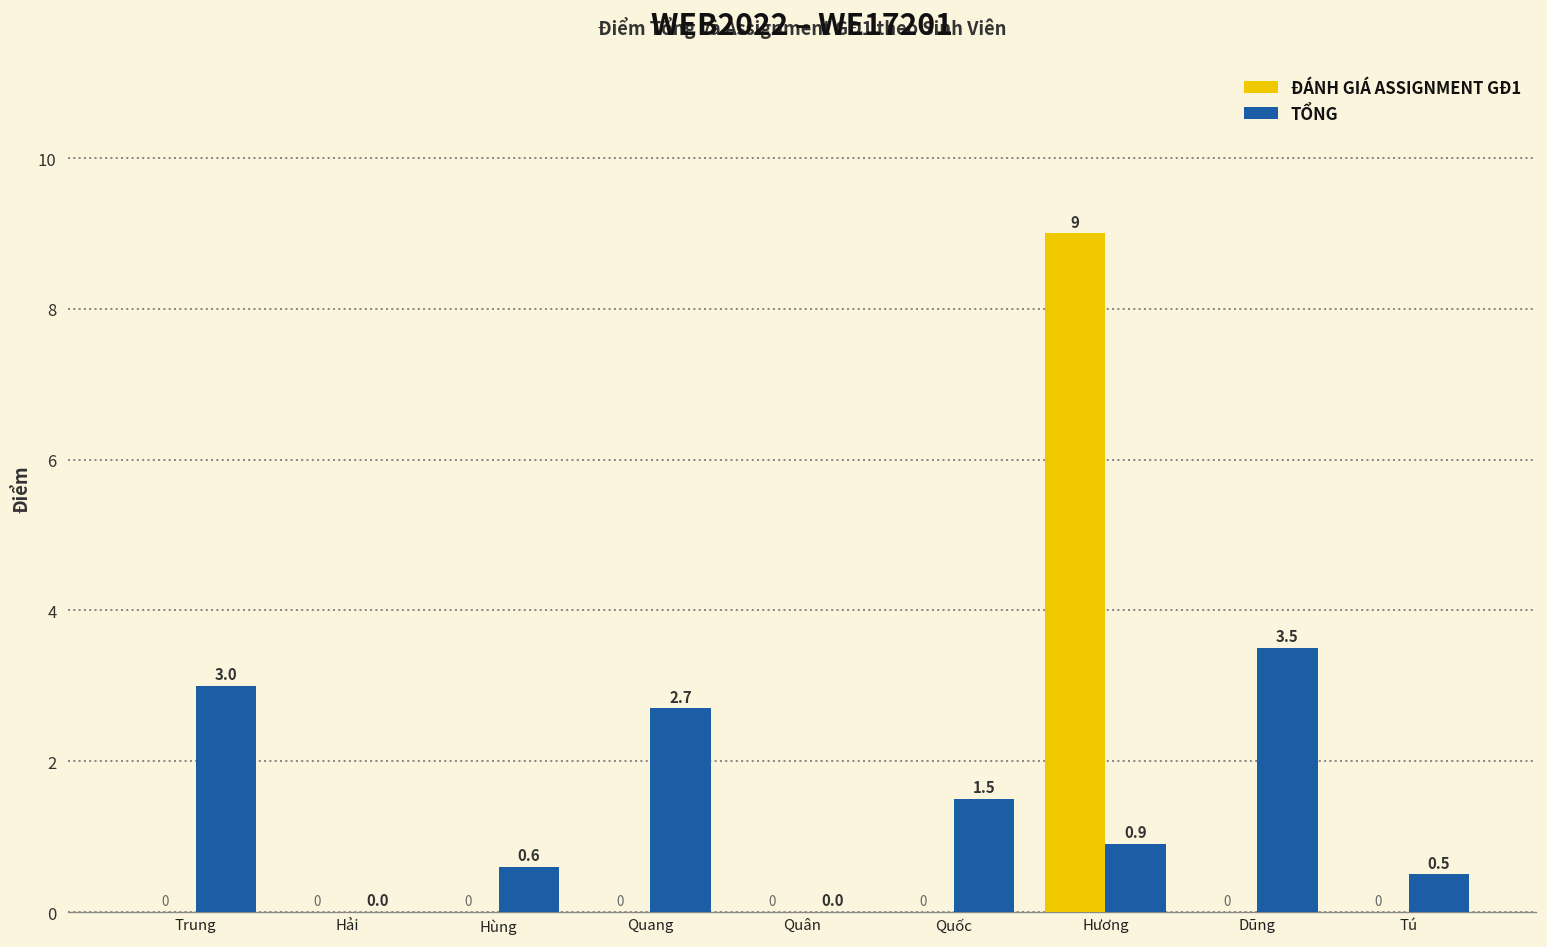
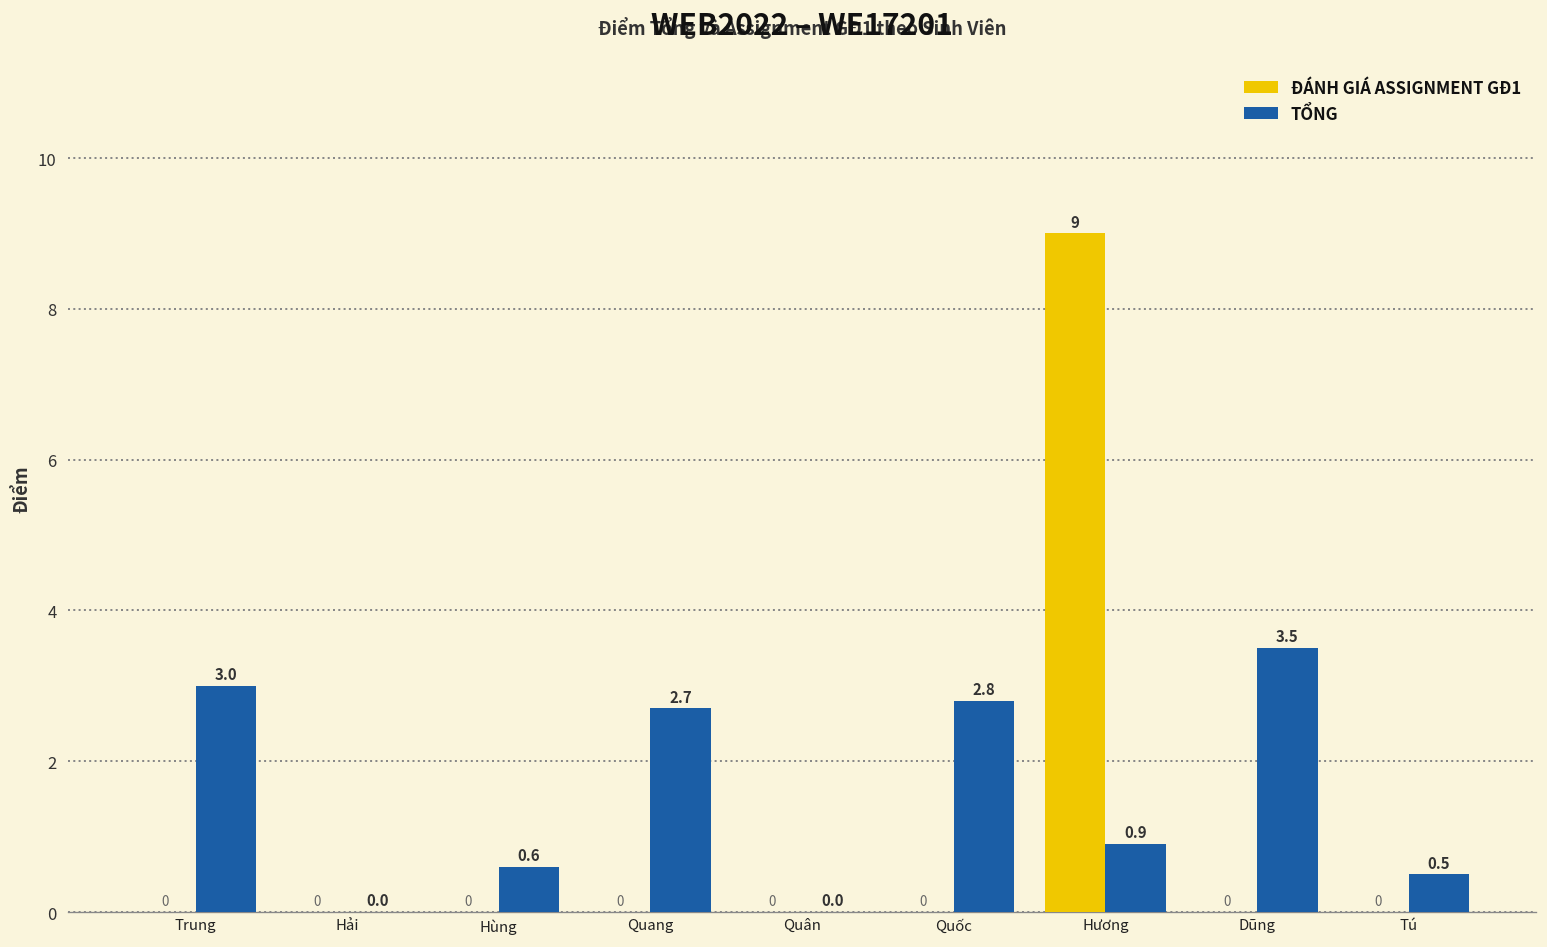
TỔNG, Quốc: 1.5 -> 2.8
